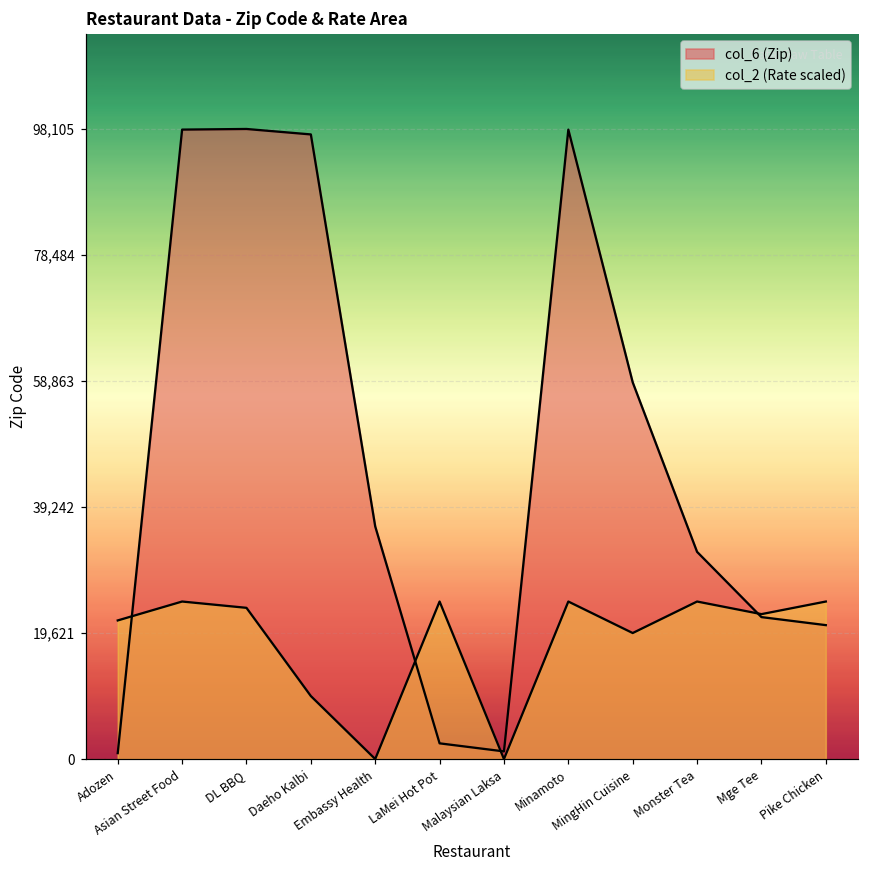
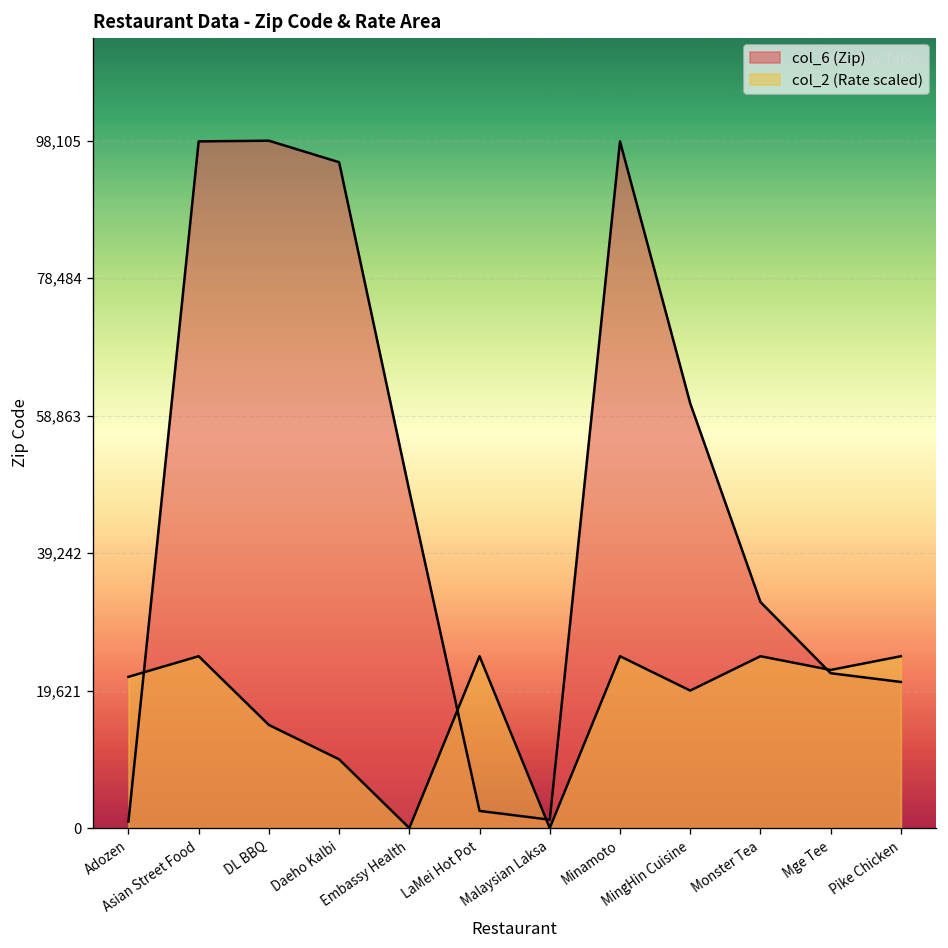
col_2 (Rate scaled), DL BBQ: 24,000 -> 15,000
col_6 (Zip), Daeho Kalbi: 97,000 -> 95,000
col_6 (Zip), Embassy Health: 36,000 -> 48,000
col_6 (Zip), MingHin Cuisine: 59,000 -> 61,000
